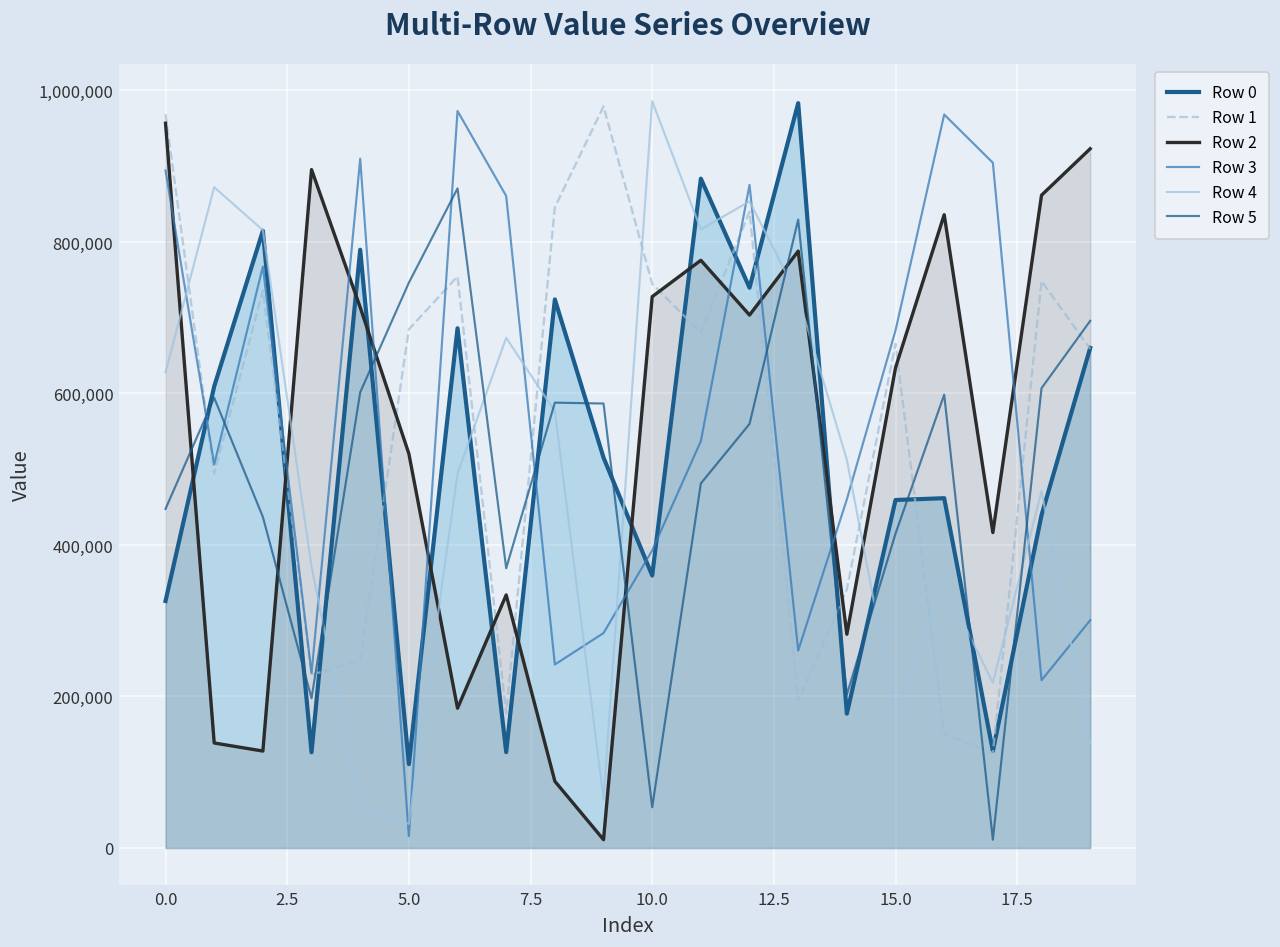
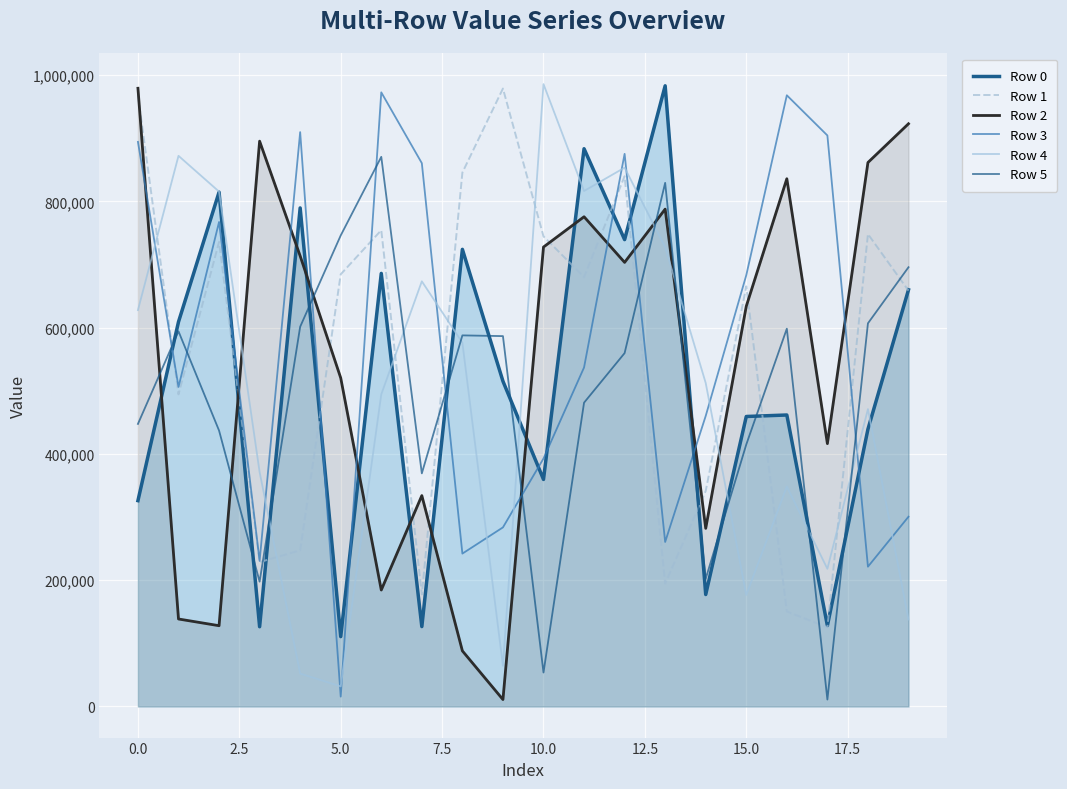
Row 2, 0.0: 960,000 -> 980,000
